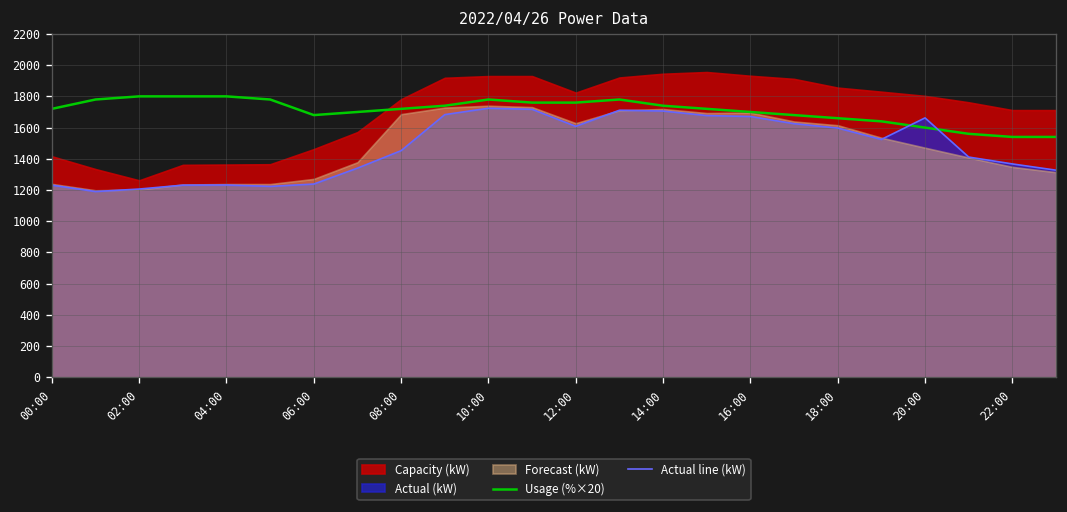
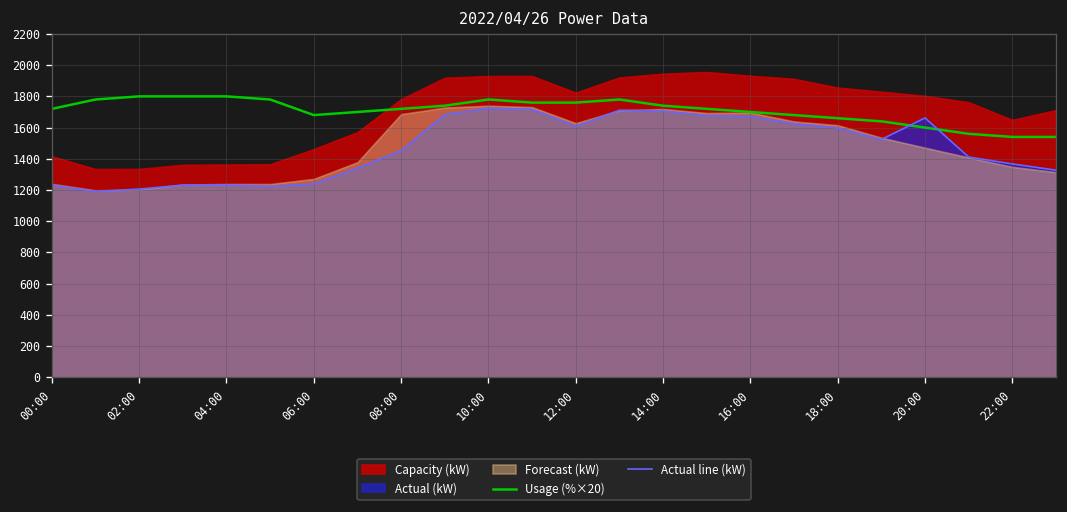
Capacity (kW), 02:00: 1260 -> 1340
Capacity (kW), 22:00: 1710 -> 1650
